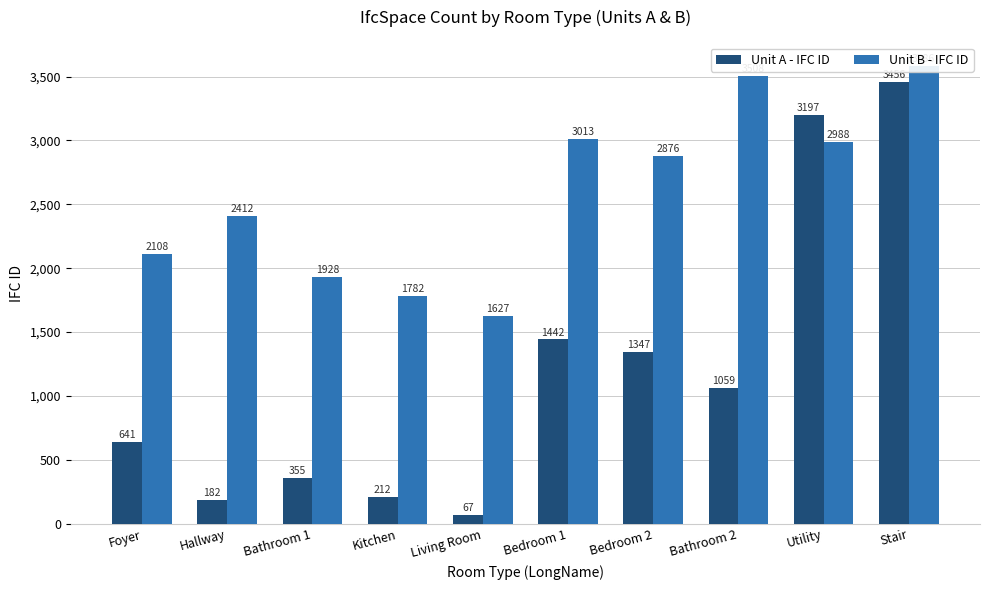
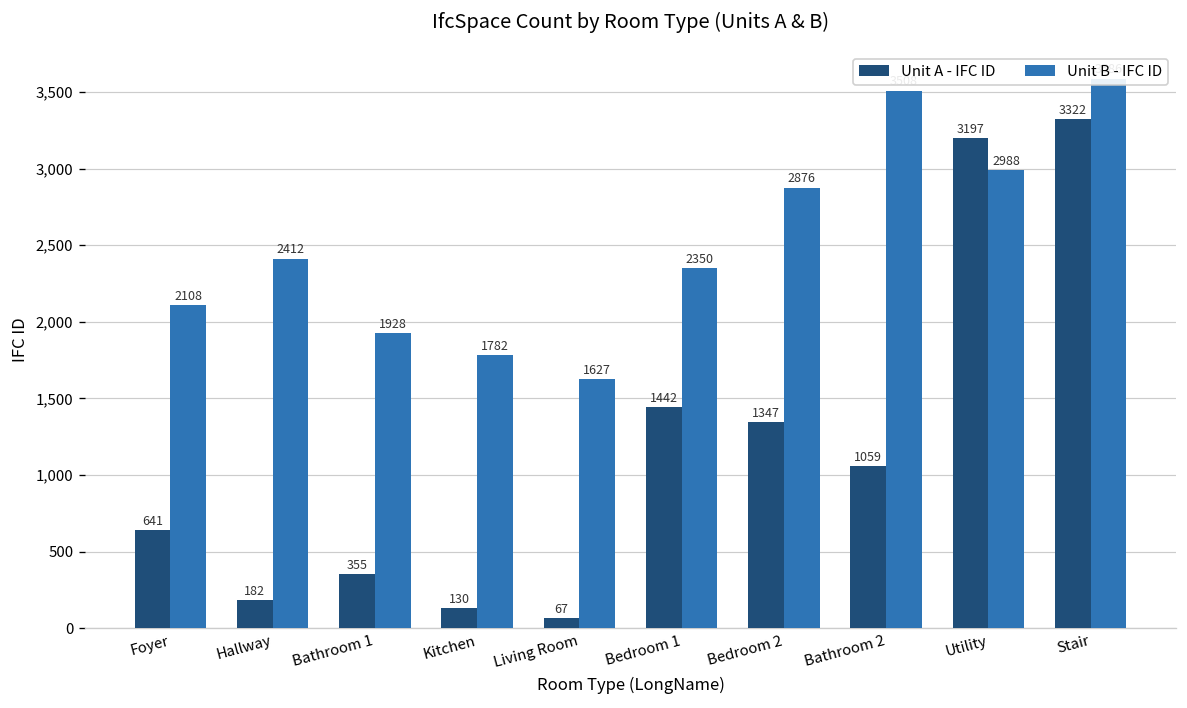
Unit A - IFC ID, Kitchen: 212 -> 130
Unit B - IFC ID, Bedroom 1: 3013 -> 2350
Unit A - IFC ID, Stair: 3,460 -> 3,320
